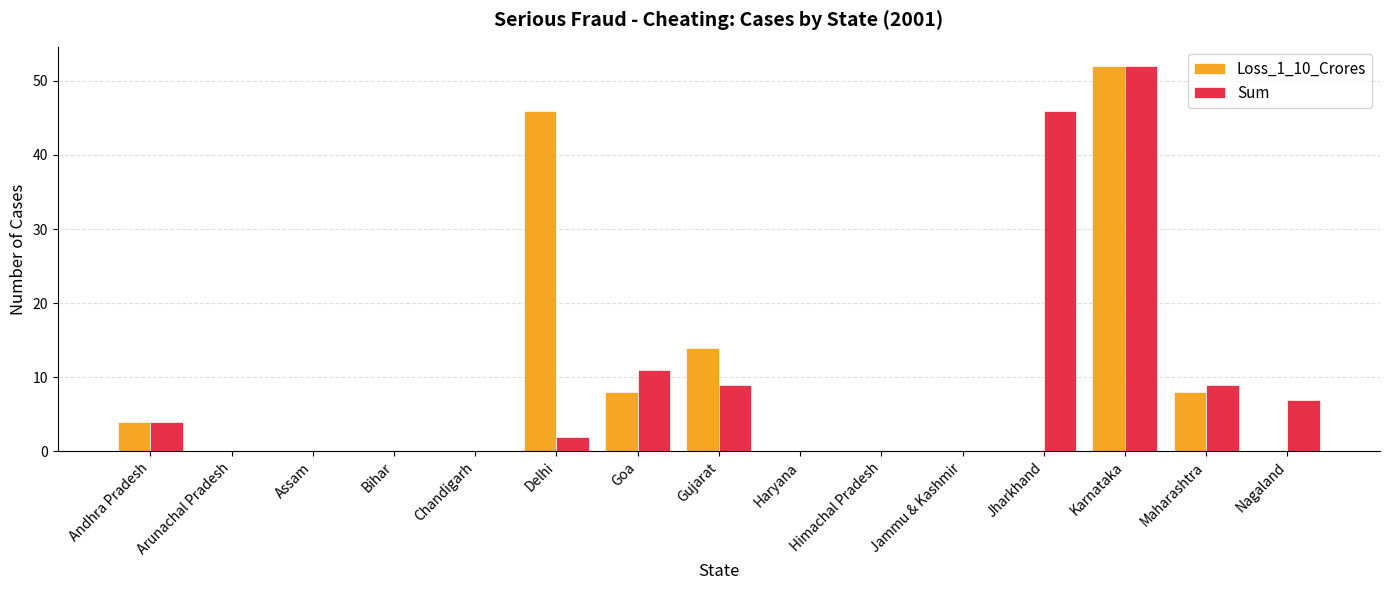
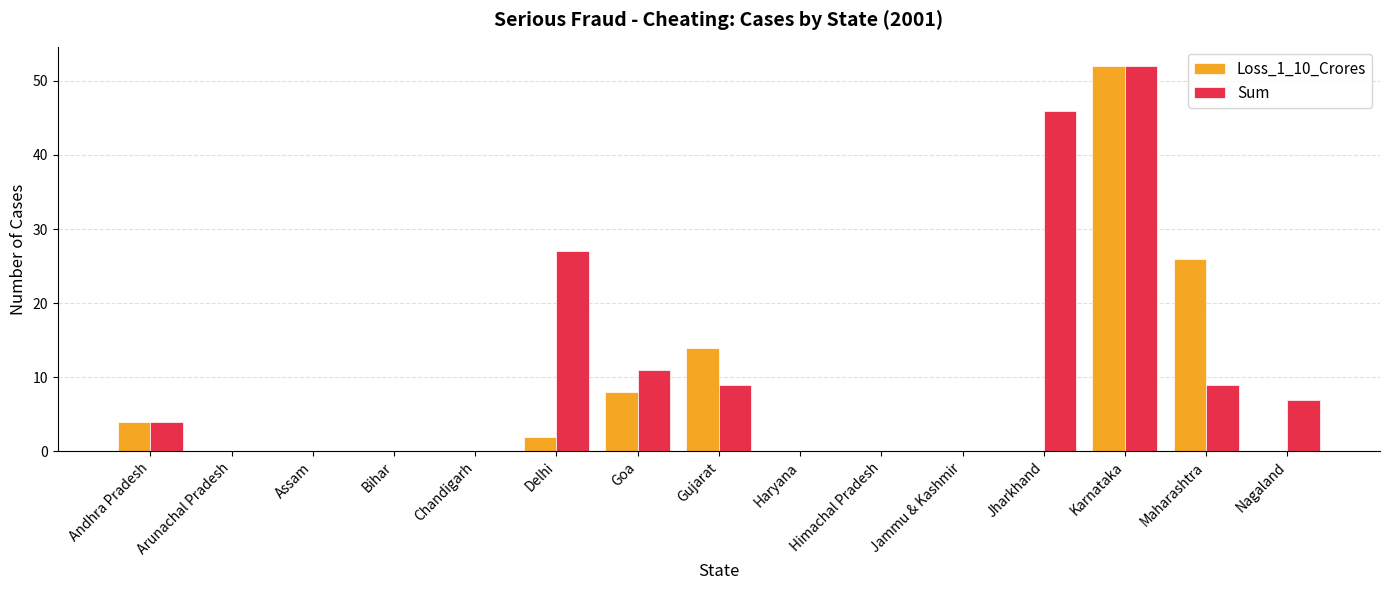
Loss_1_10_Crores, Delhi: 46 -> 2
Sum, Delhi: 2 -> 27
Loss_1_10_Crores, Maharashtra: 8 -> 26
